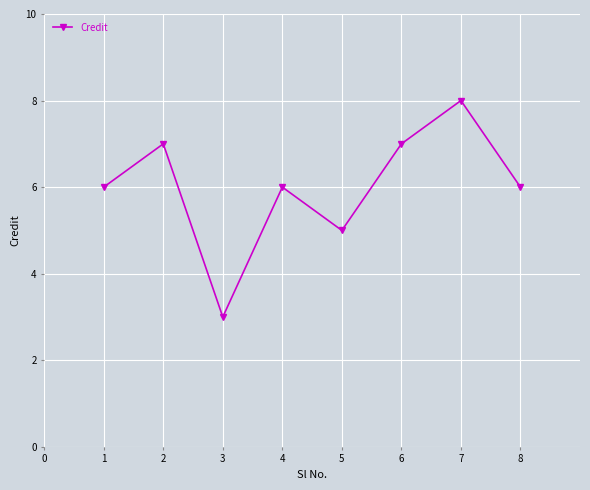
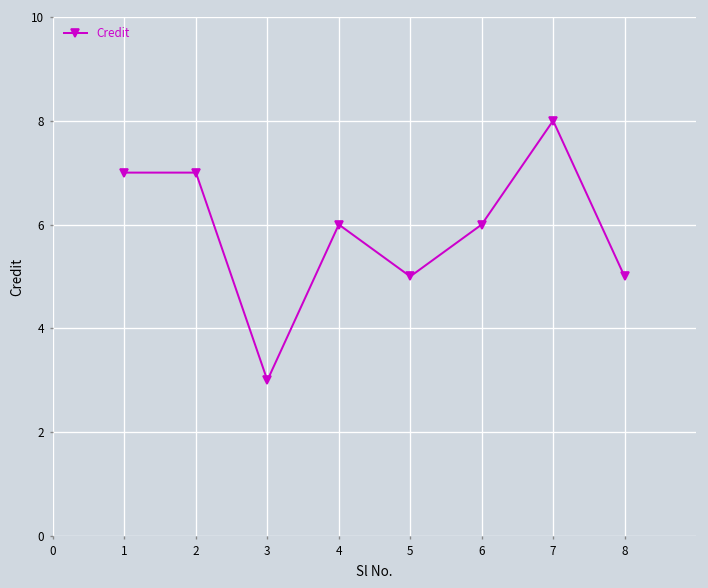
1: 6 -> 7
6: 7 -> 6
8: 6 -> 5
